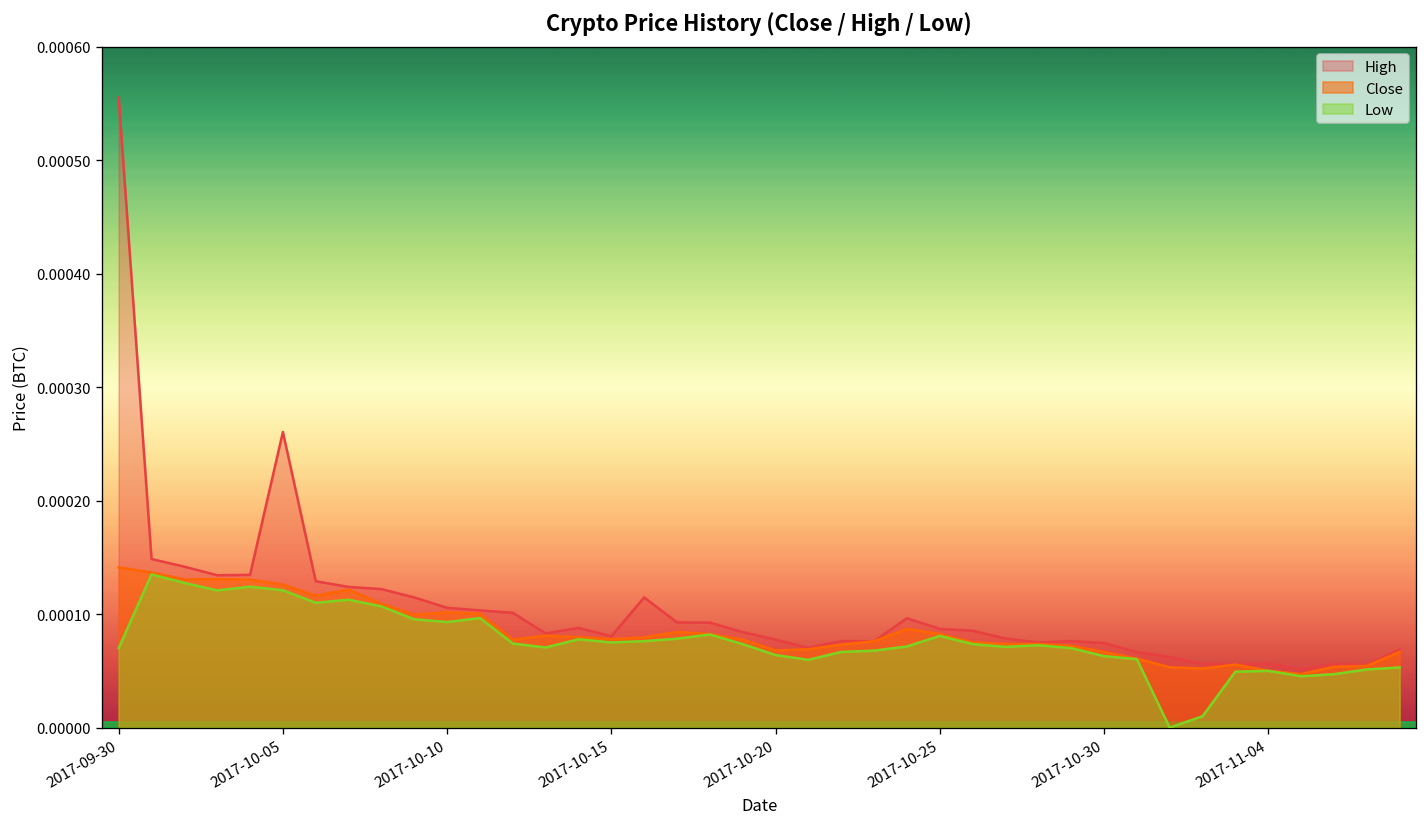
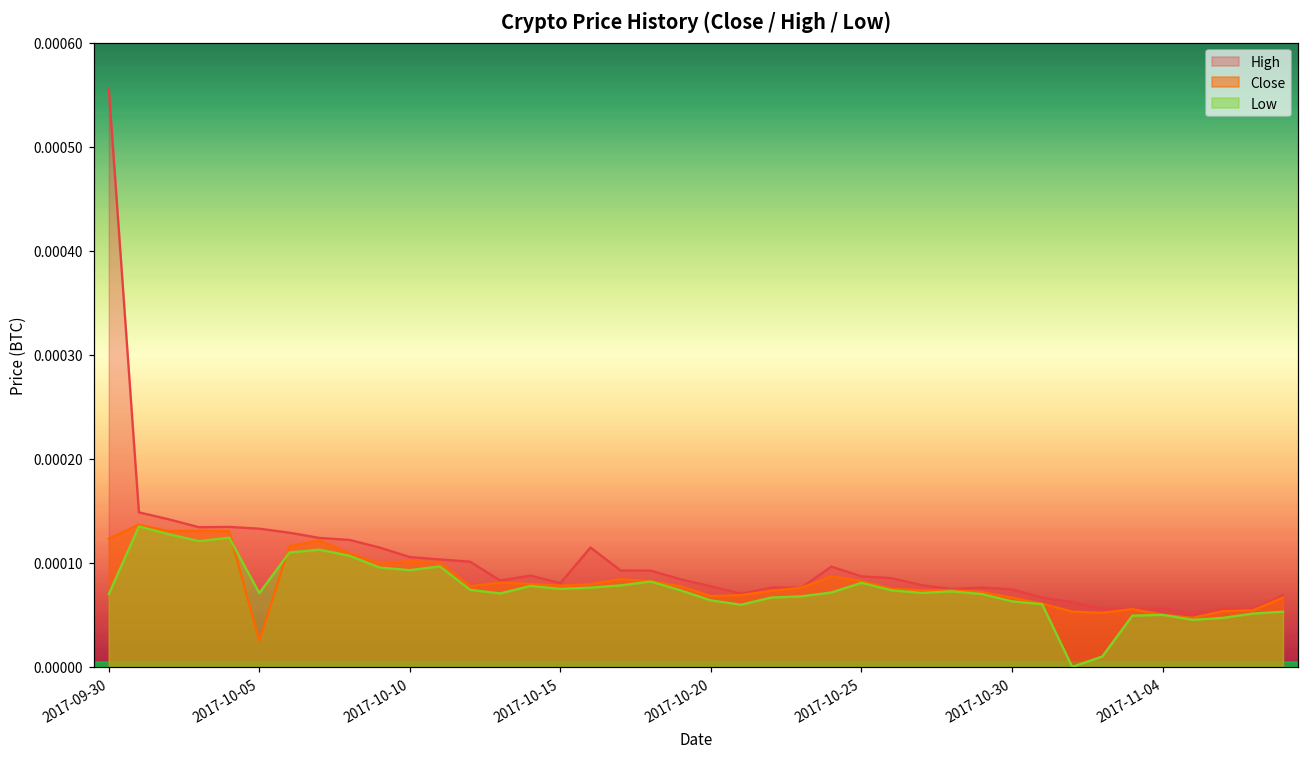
Close, 2017-09-30: 0.00014 -> 0.00012
High, 2017-10-05: 0.00026 -> 0.00013
Close, 2017-10-05: 0.00013 -> 0.00002
Low, 2017-10-05: 0.00012 -> 0.00007
